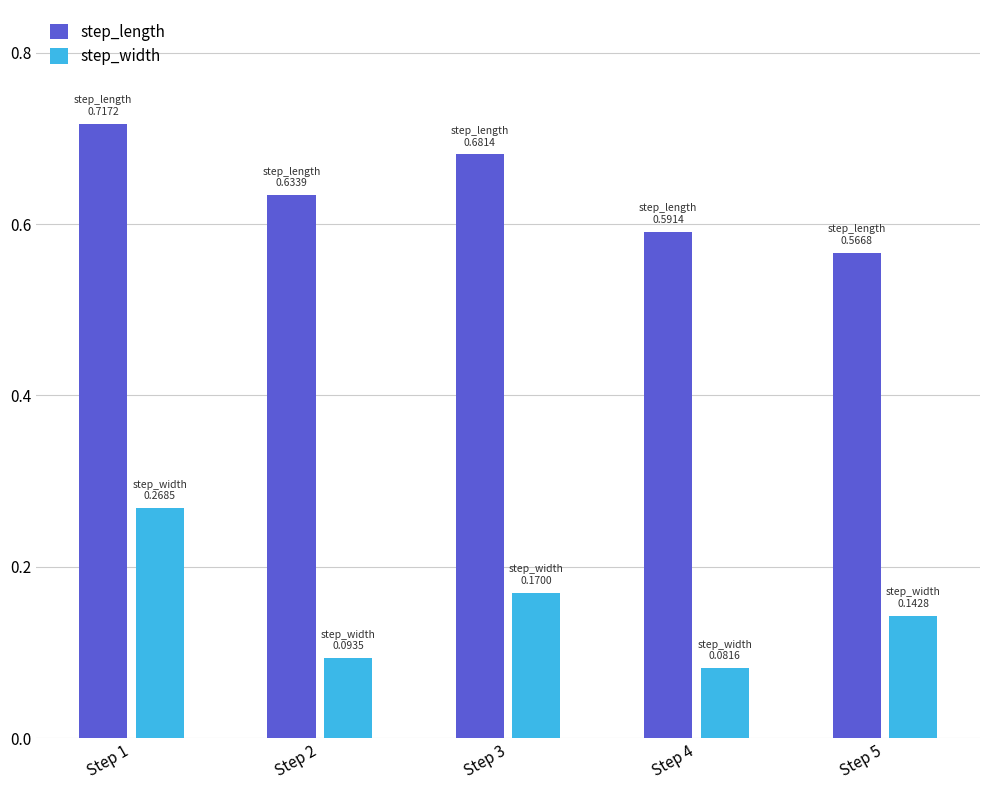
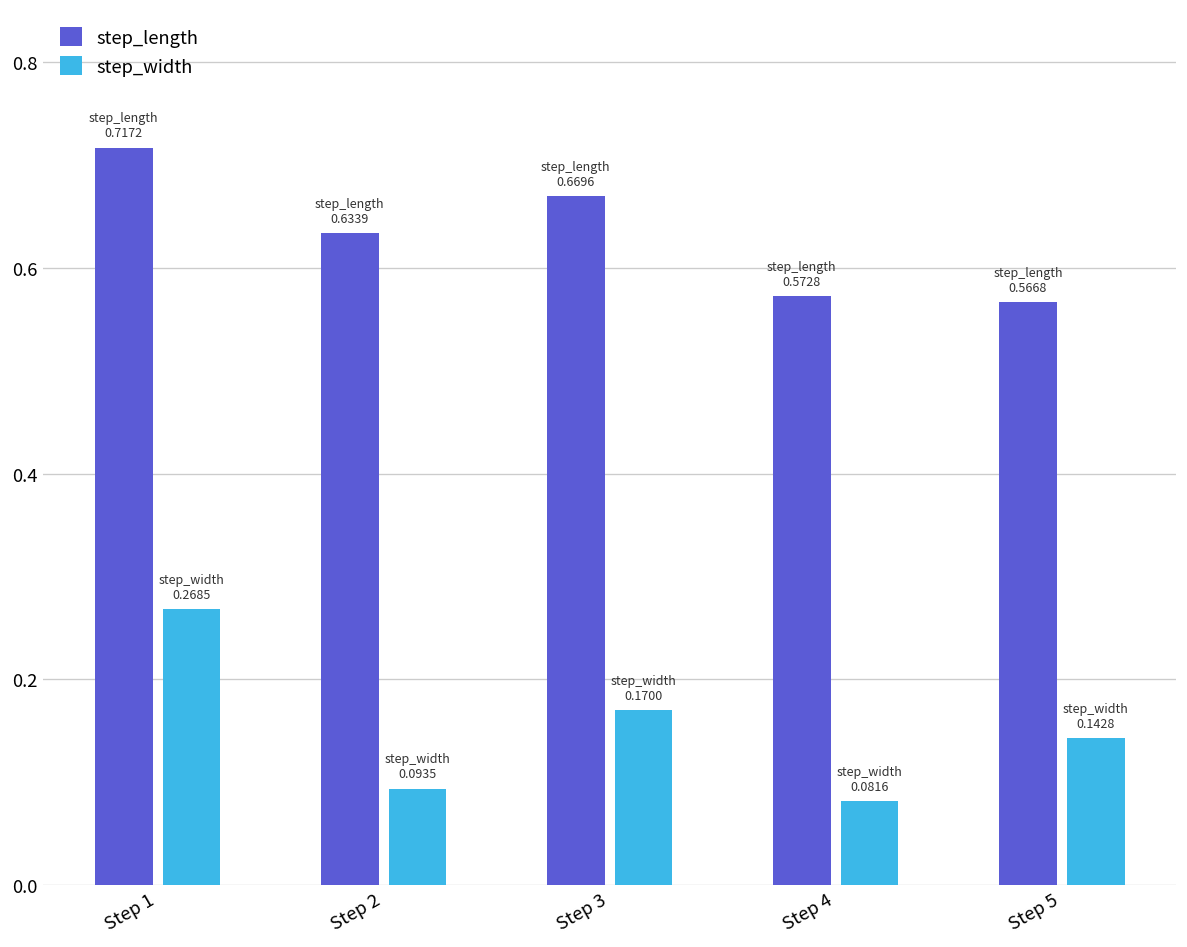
step_length, Step 3: 0.6814 -> 0.6696
step_length, Step 4: 0.5914 -> 0.5728
